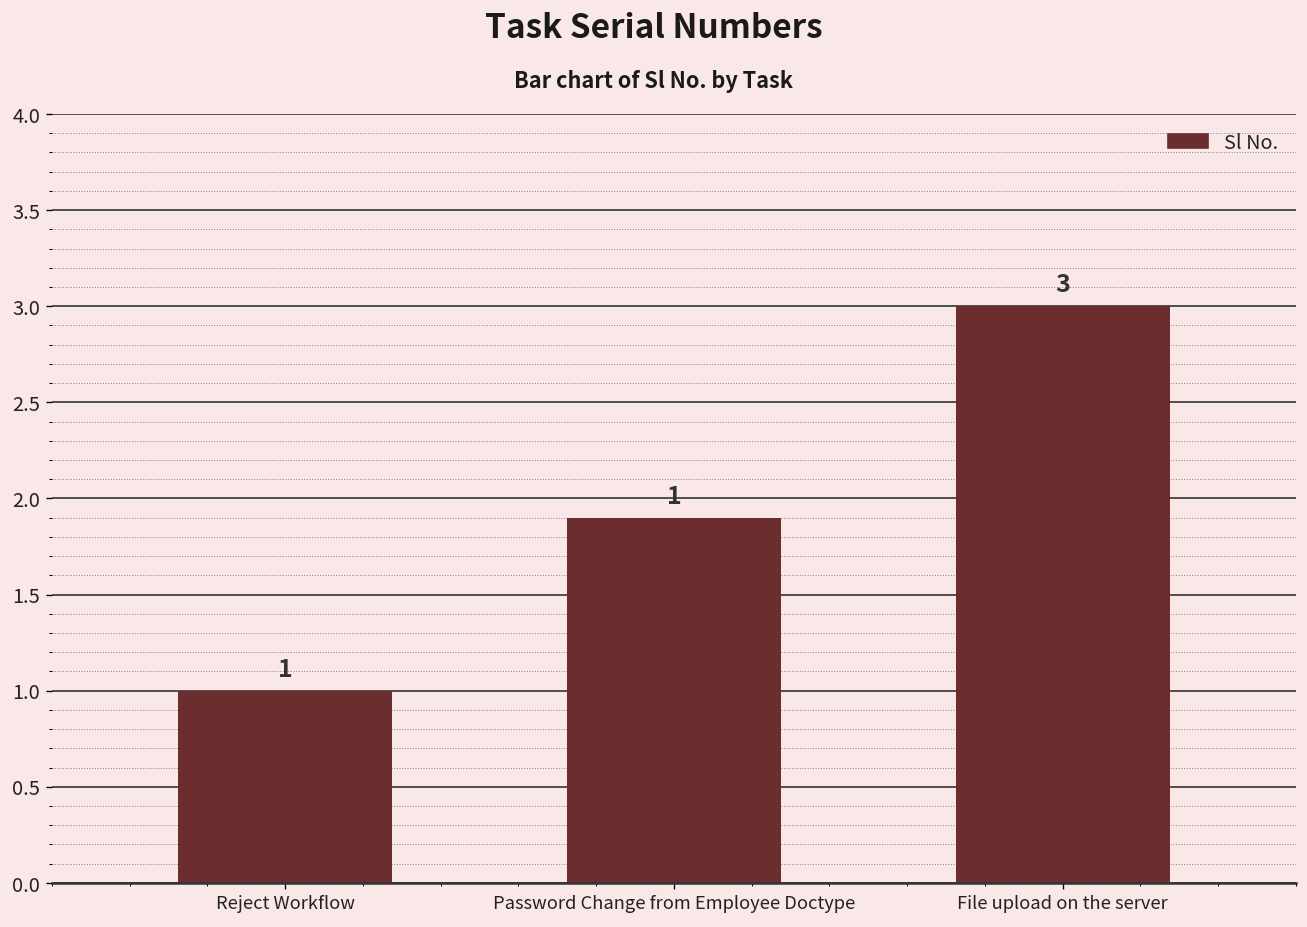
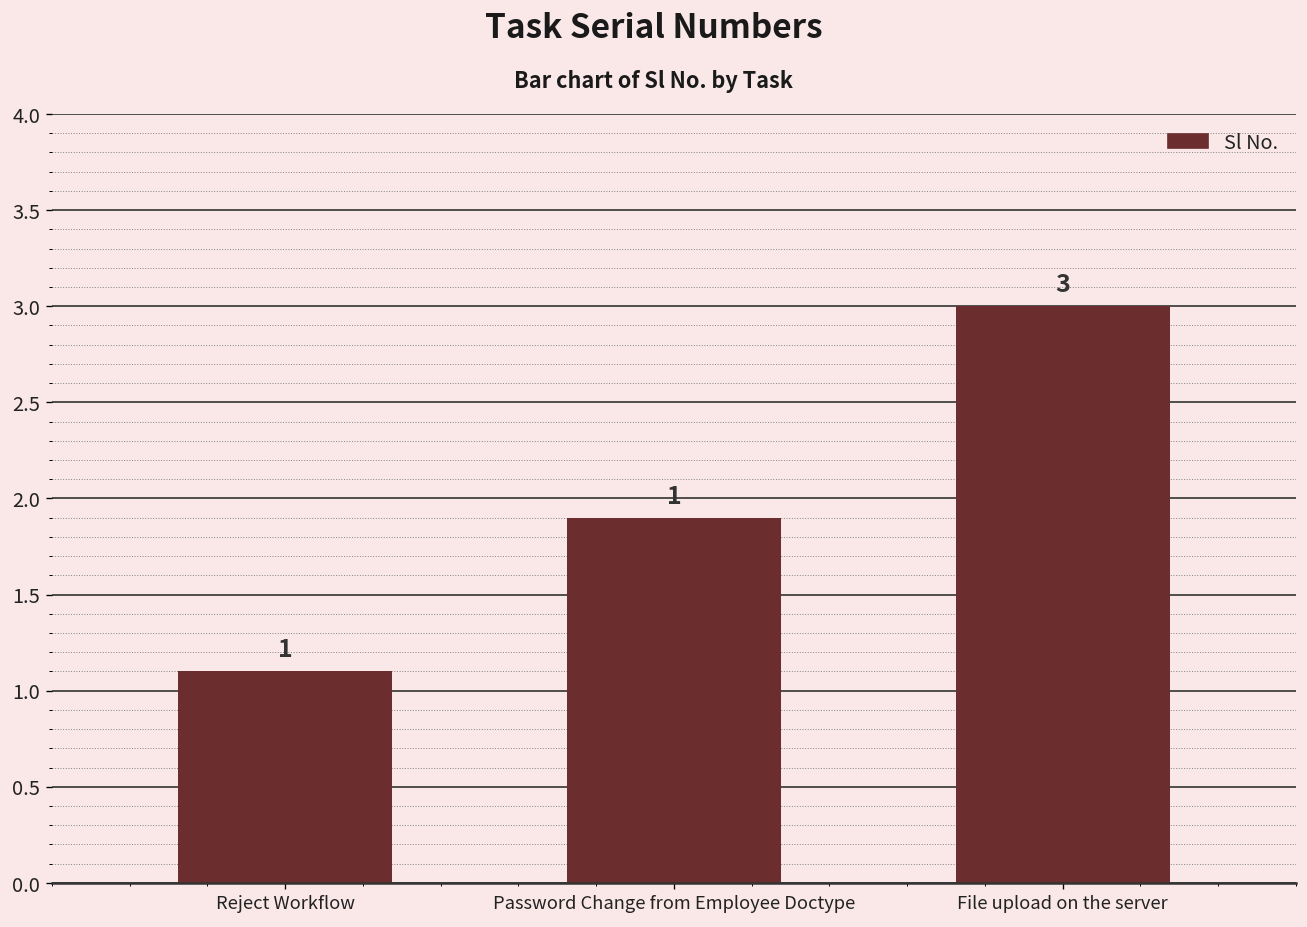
Reject Workflow: 1.0 -> 1.1
